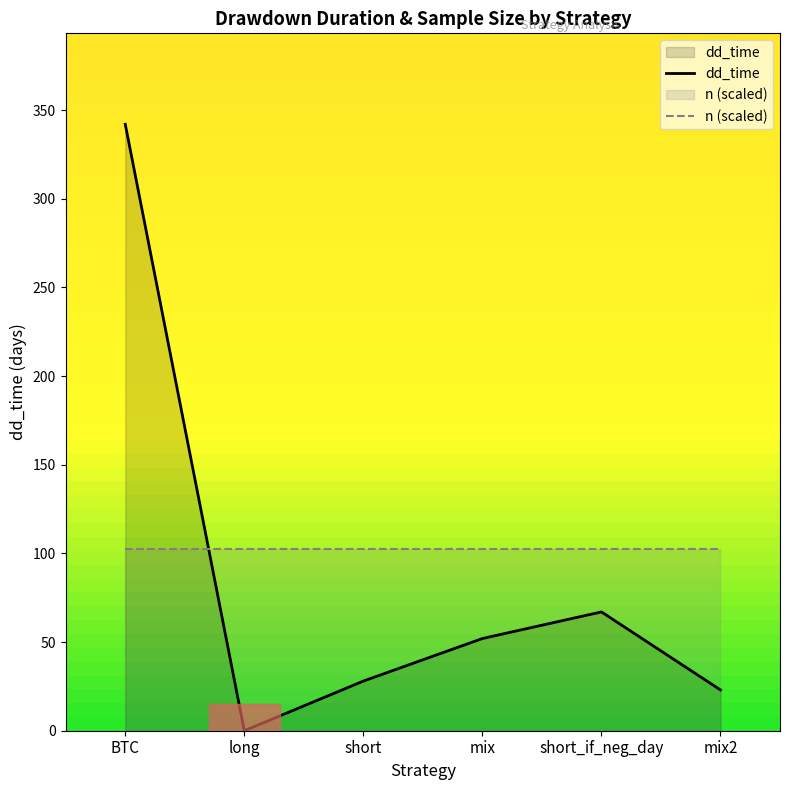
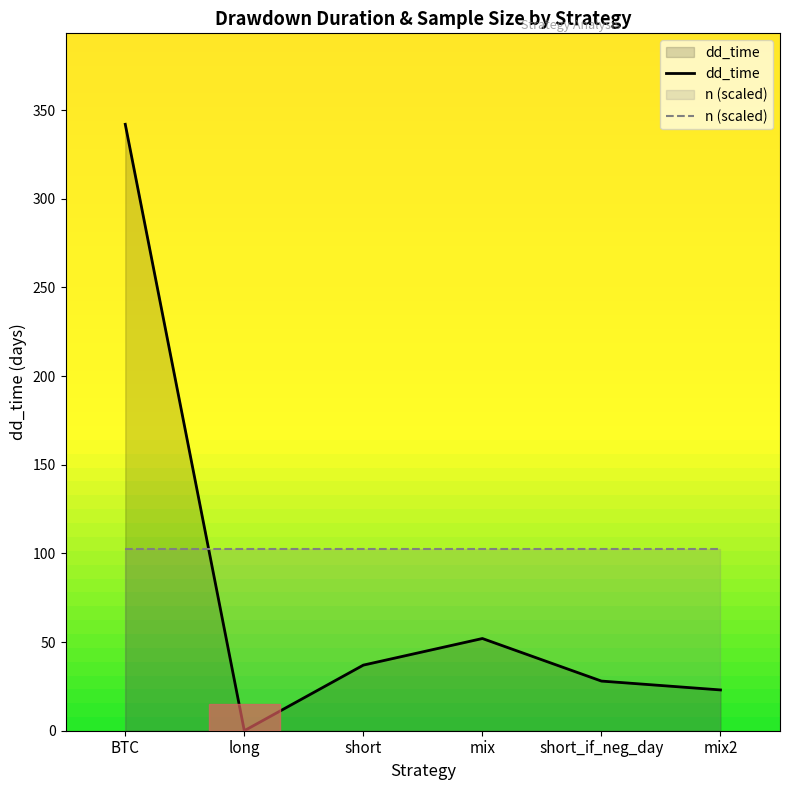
dd_time, short: 28 -> 37
dd_time, short_if_neg_day: 67 -> 28
